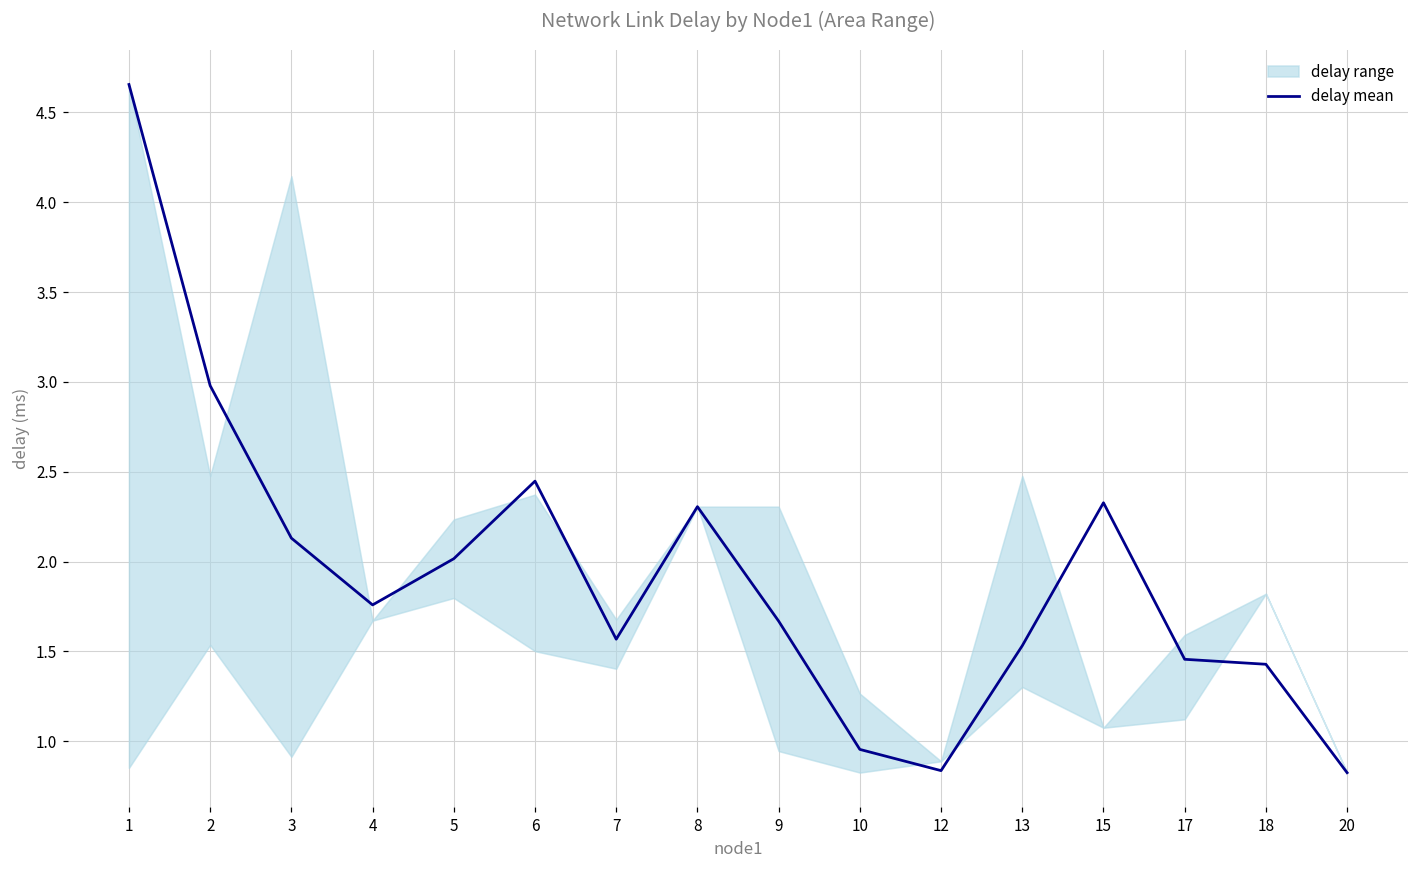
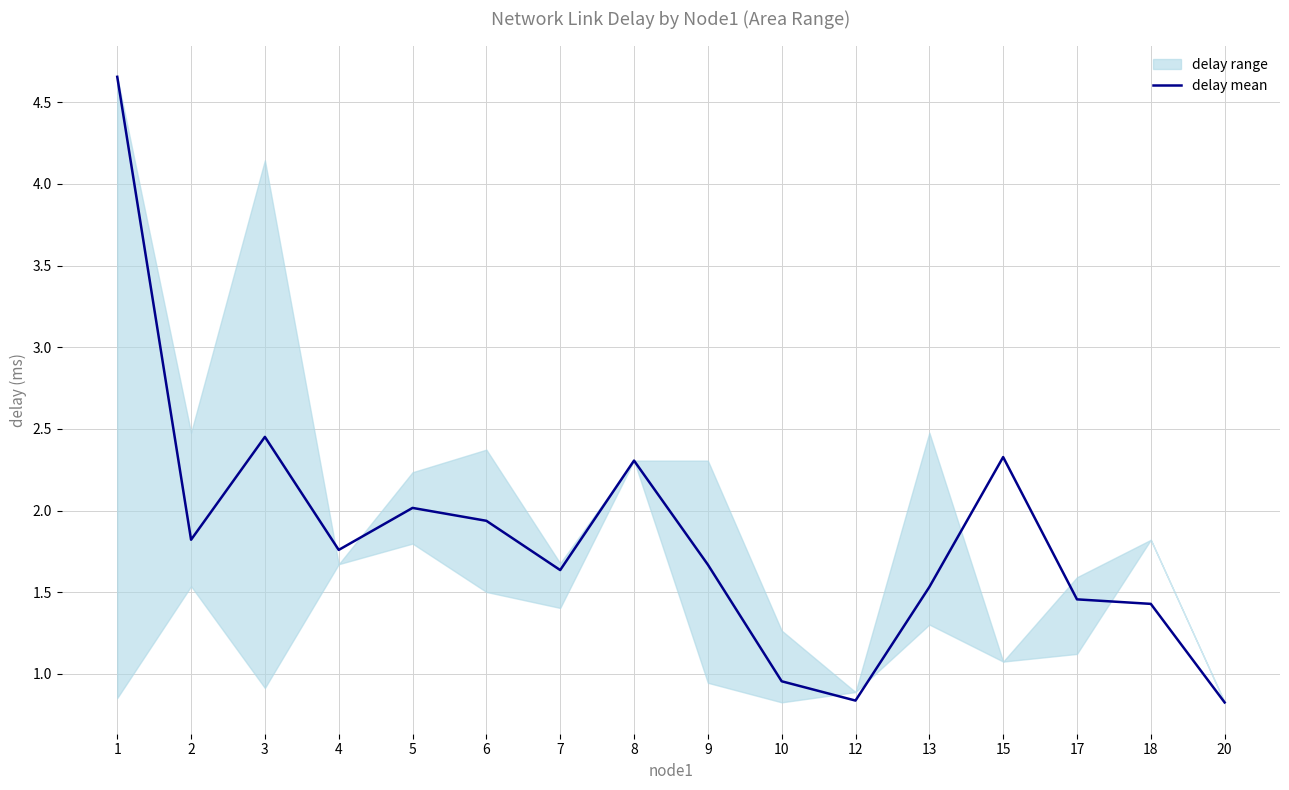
delay mean, 2: 2.98 -> 1.82
delay mean, 3: 2.13 -> 2.45
delay mean, 6: 2.45 -> 1.94
delay mean, 7: 1.57 -> 1.64
